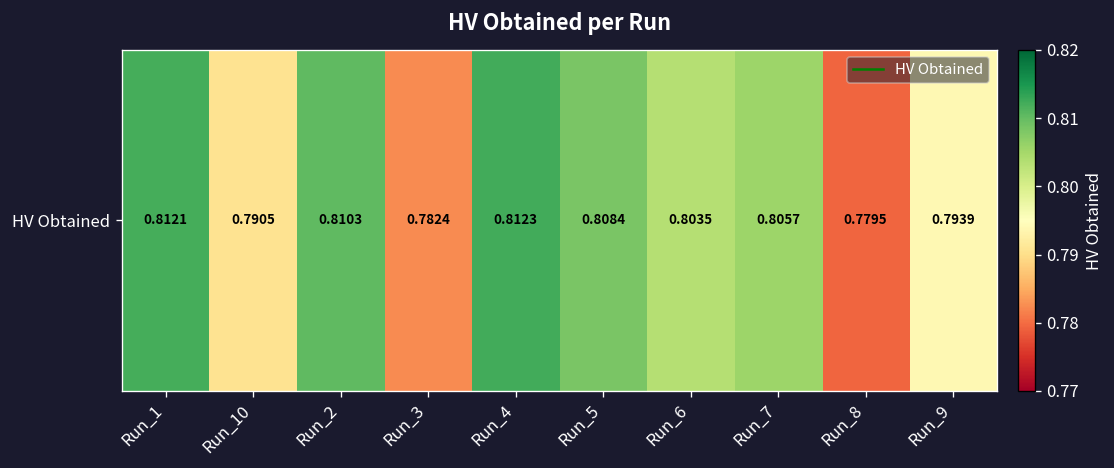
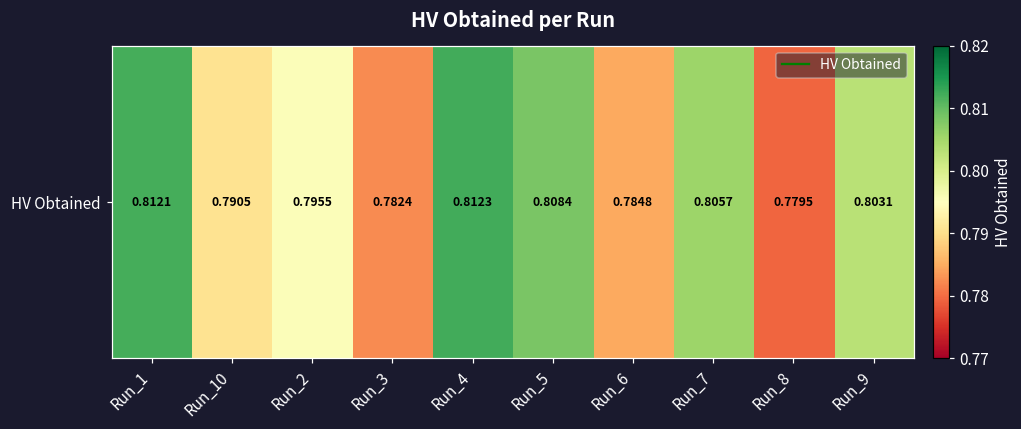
HV Obtained, Run_2: 0.8103 -> 0.7955
HV Obtained, Run_6: 0.8035 -> 0.7848
HV Obtained, Run_9: 0.7939 -> 0.8031
